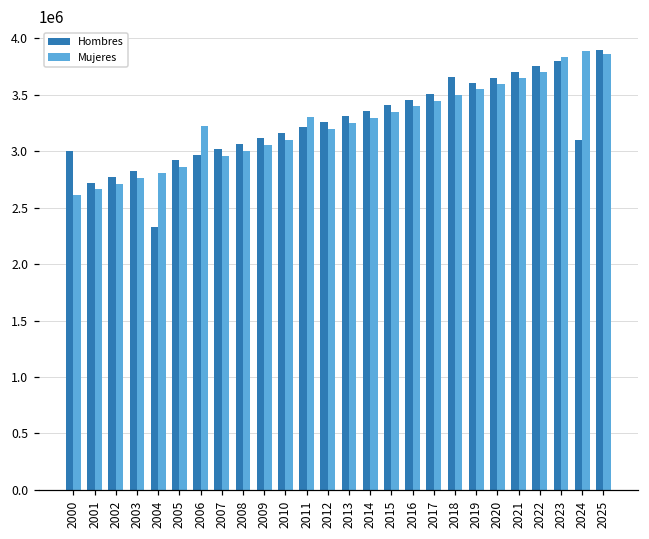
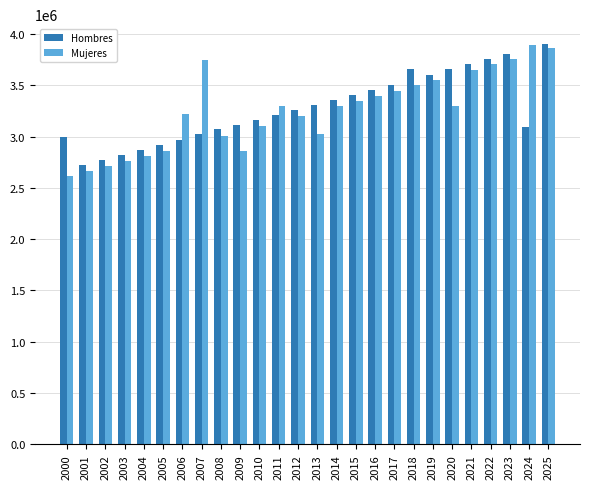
Hombres, 2004: 2330000 -> 2870000
Mujeres, 2007: 2950000 -> 3750000
Mujeres, 2009: 3050000 -> 2860000
Mujeres, 2013: 3250000 -> 3020000
Mujeres, 2020: 3600000 -> 3300000
Mujeres, 2023: 3830000 -> 3750000
